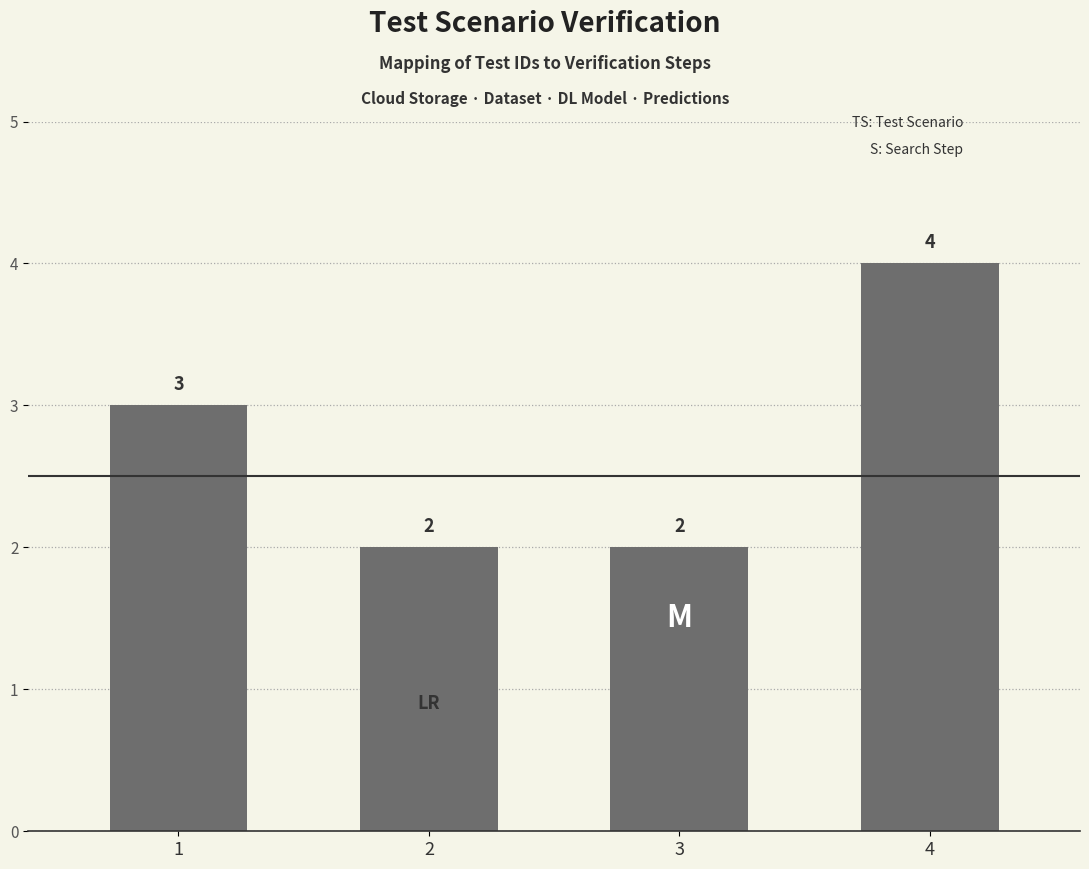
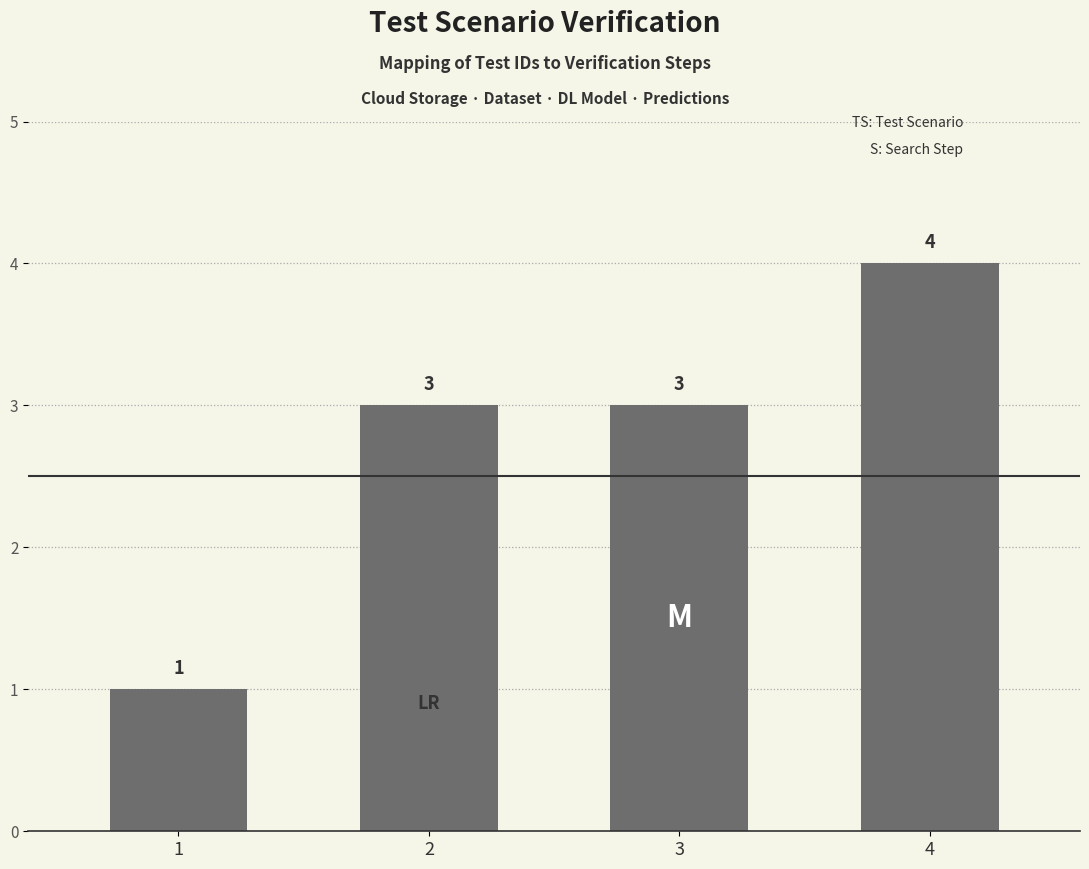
1: 3 -> 1
2: 2 -> 3
3: 2 -> 3
